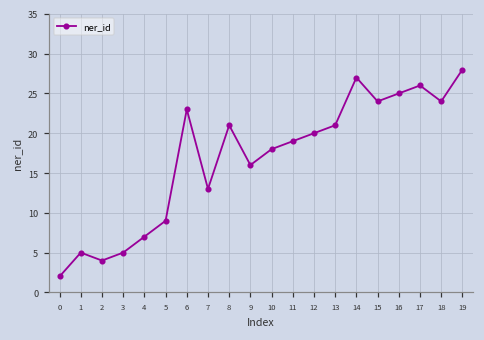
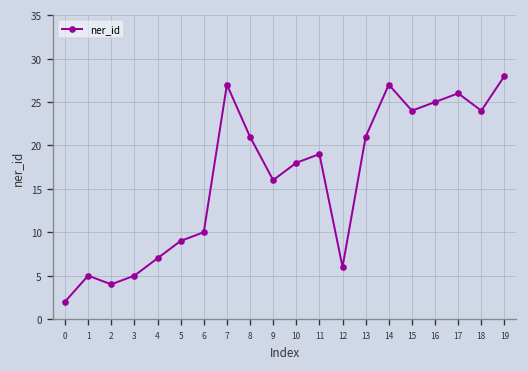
6: 23 -> 10
7: 13 -> 27
12: 20 -> 6
